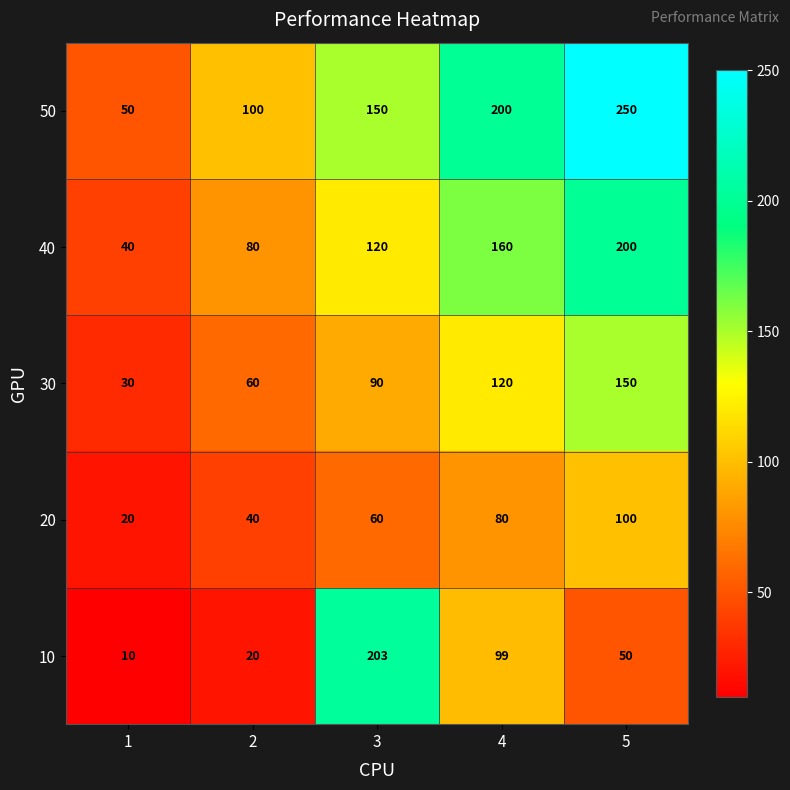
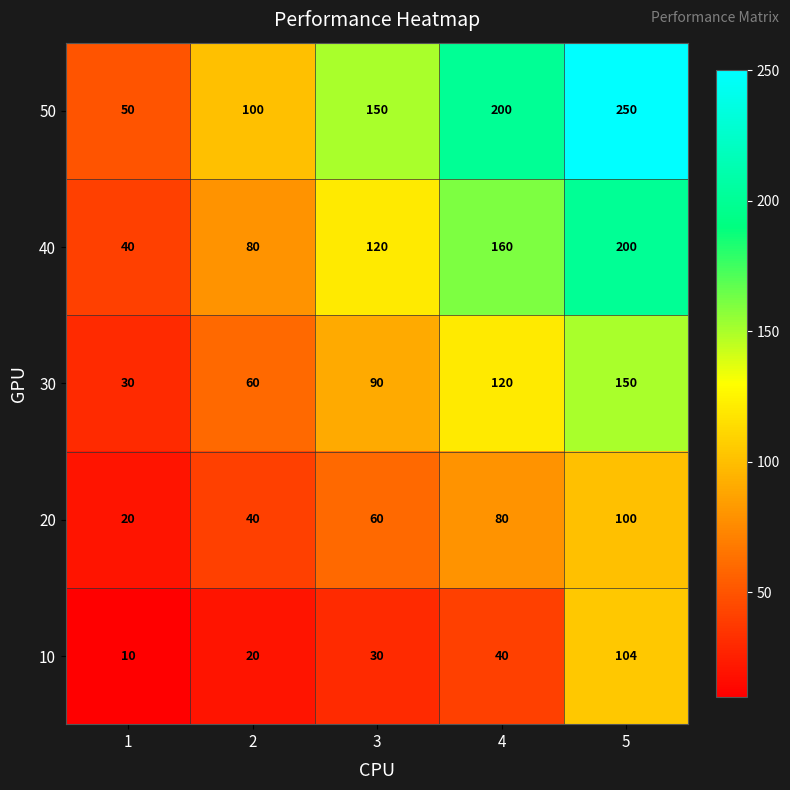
10, 3: 203 -> 30
10, 4: 99 -> 40
10, 5: 50 -> 104
